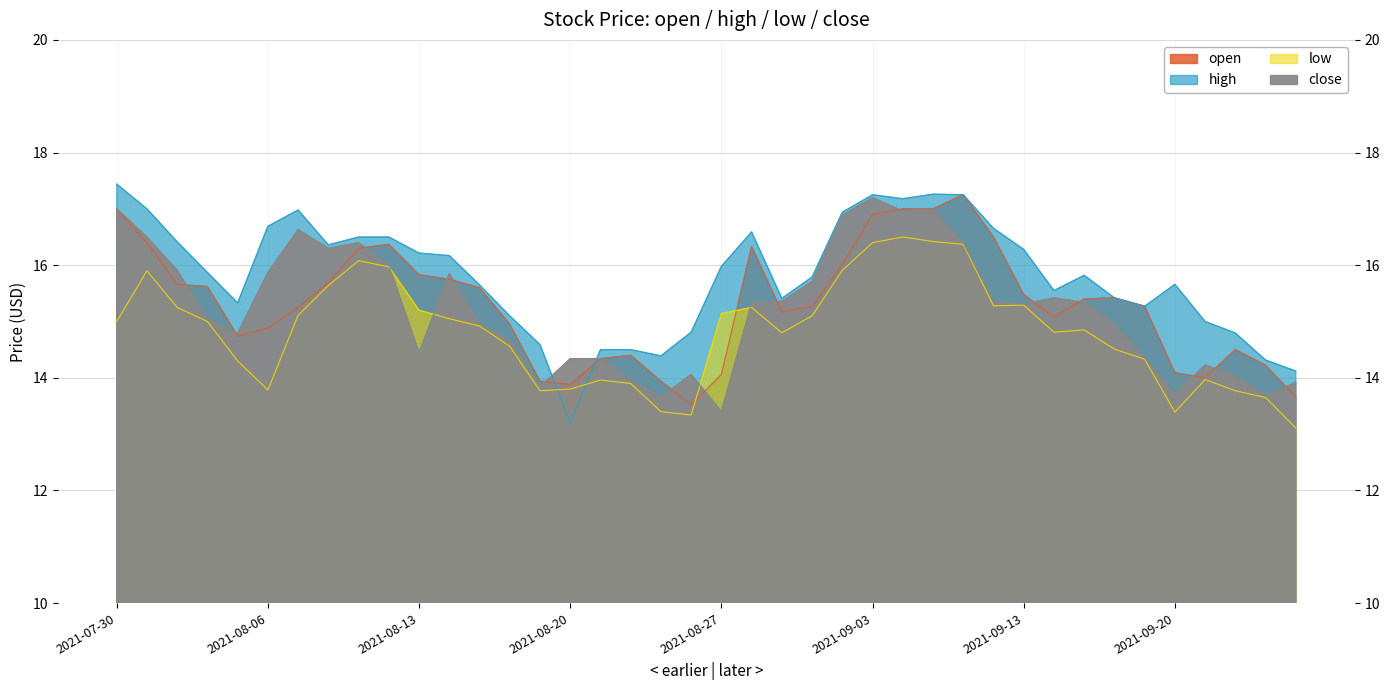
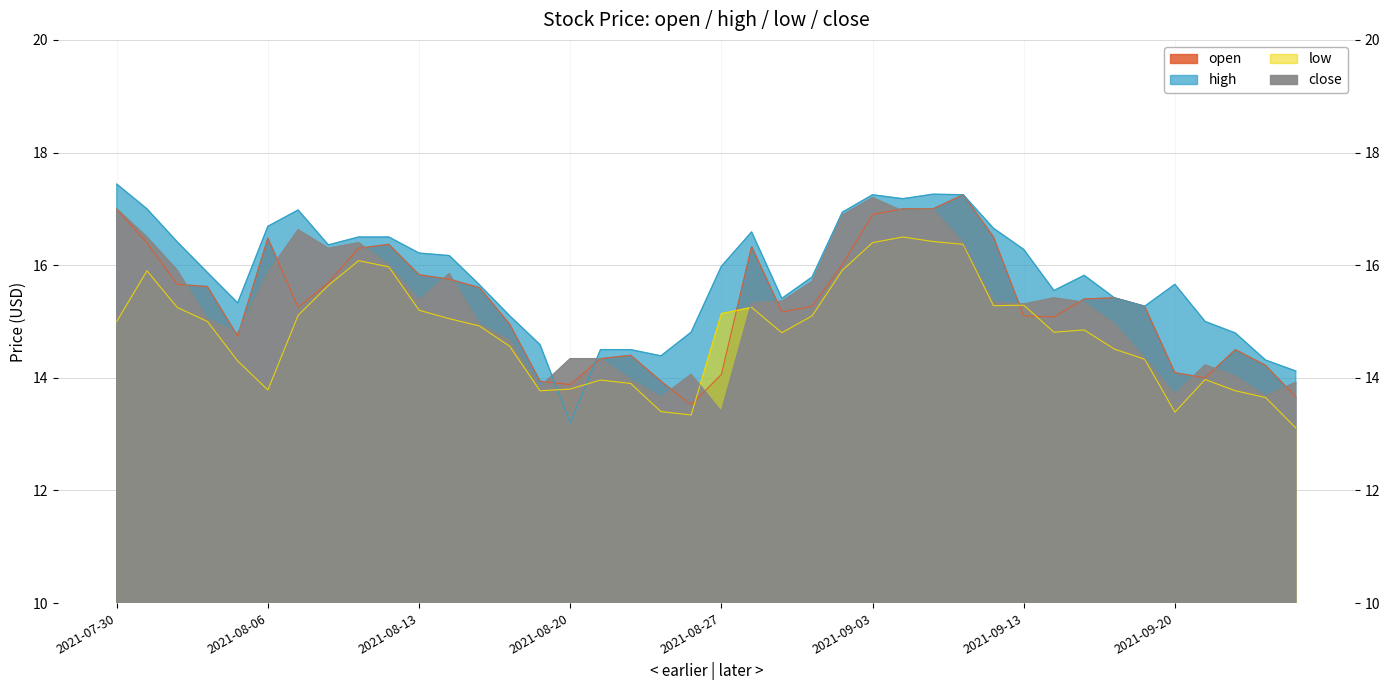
open, 2021-08-06: 14.9 -> 16.5
close, 2021-08-13: 14.5 -> 15.4
open, 2021-09-13: 15.5 -> 15.1
